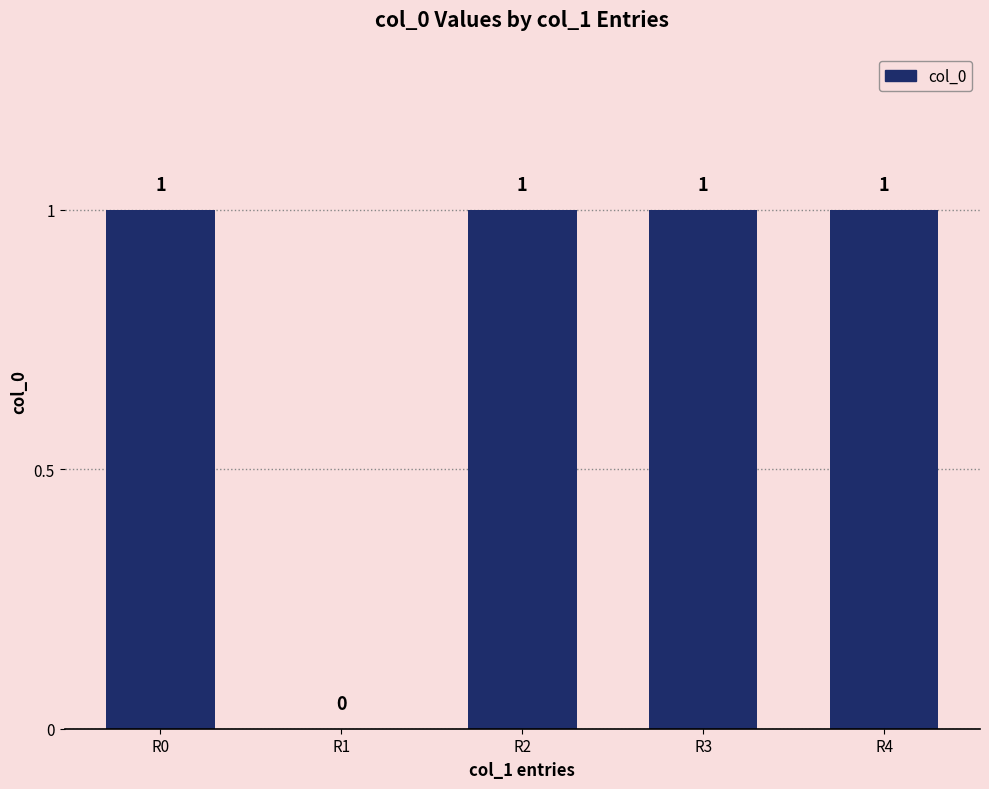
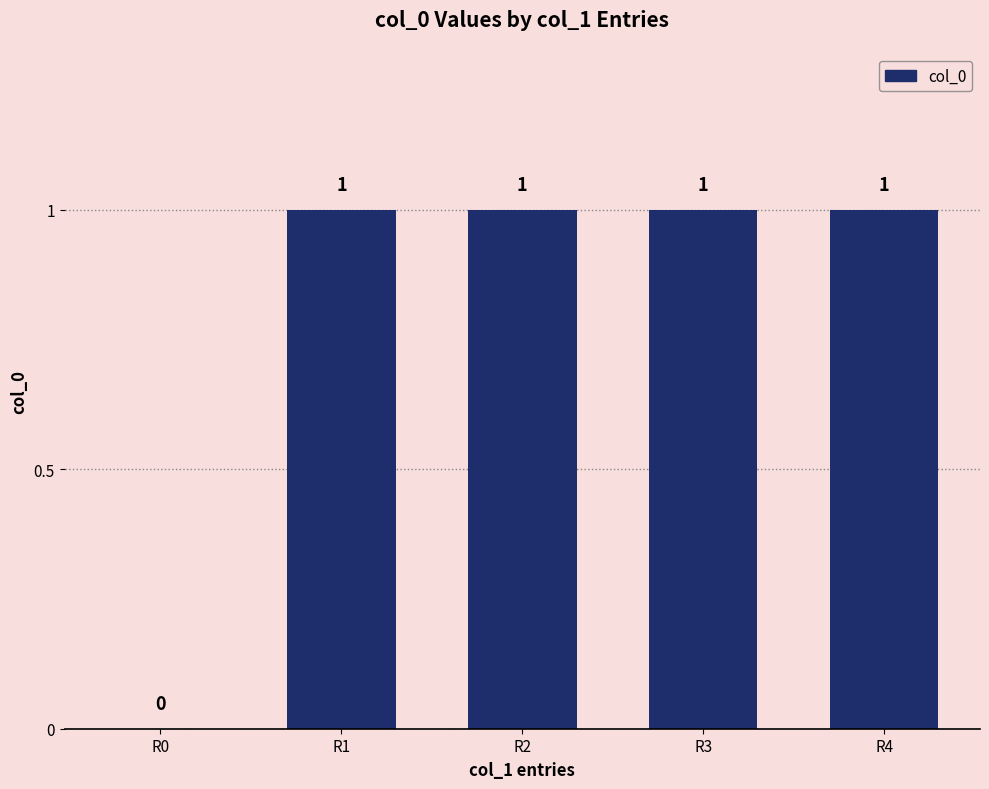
R0: 1 -> 0
R1: 0 -> 1
